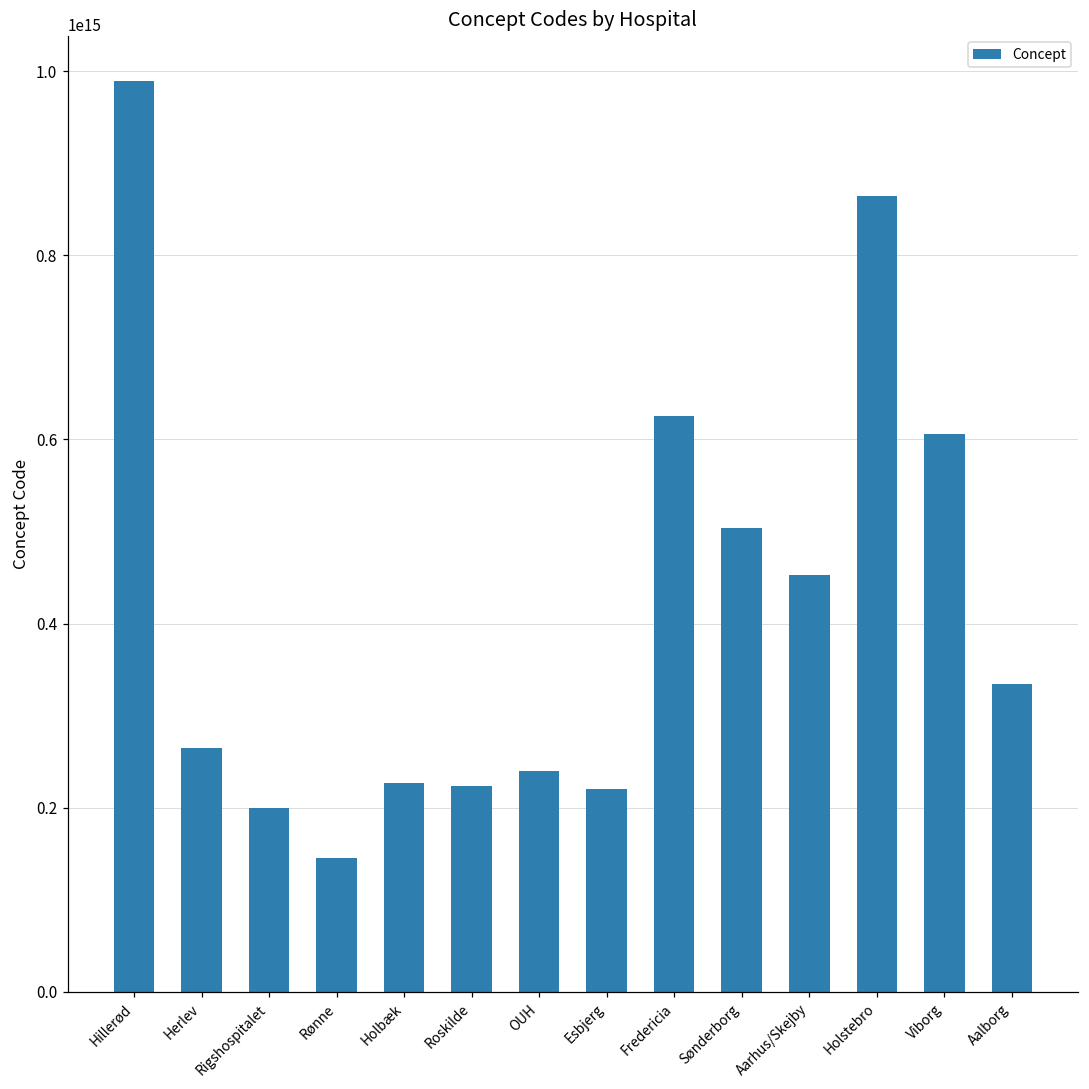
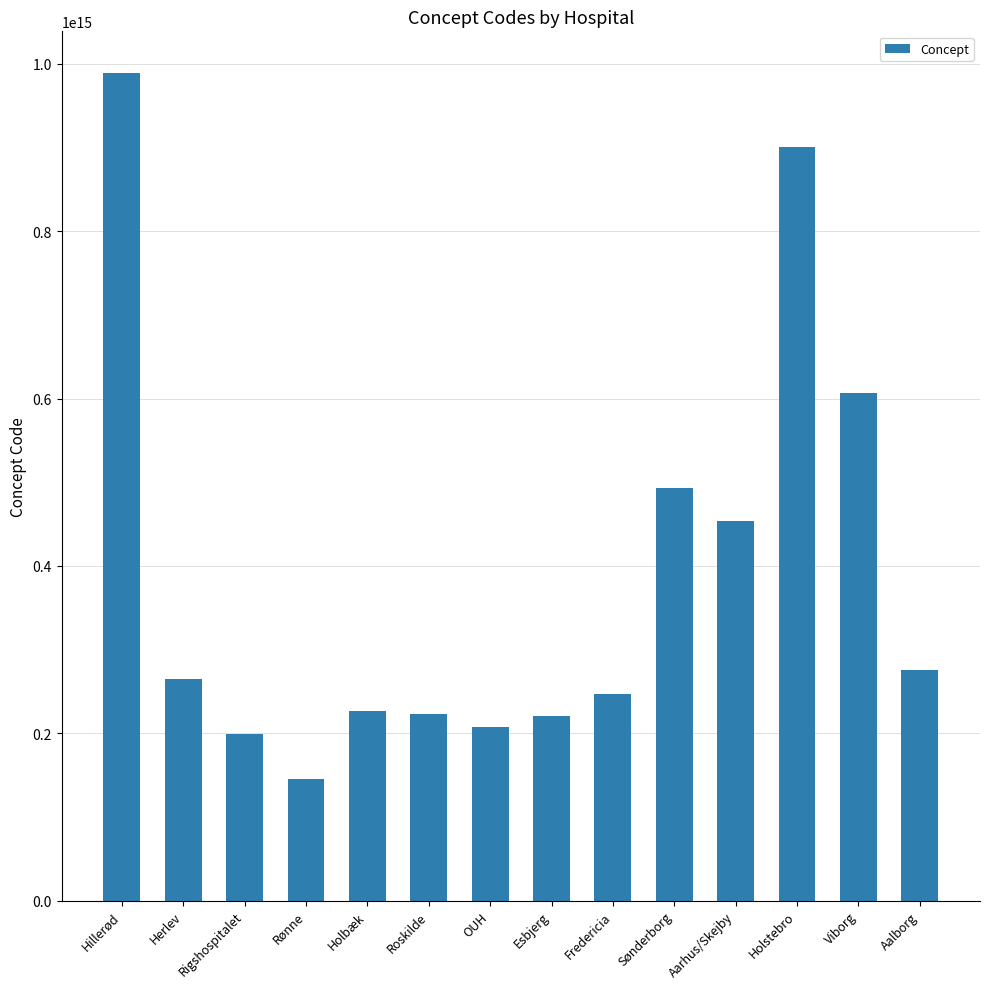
OUH: 240000000000000 -> 210000000000000
Fredericia: 620000000000000 -> 250000000000000
Sønderborg: 500000000000000 -> 490000000000000
Holstebro: 860000000000000 -> 900000000000000
Aalborg: 330000000000000 -> 280000000000000
